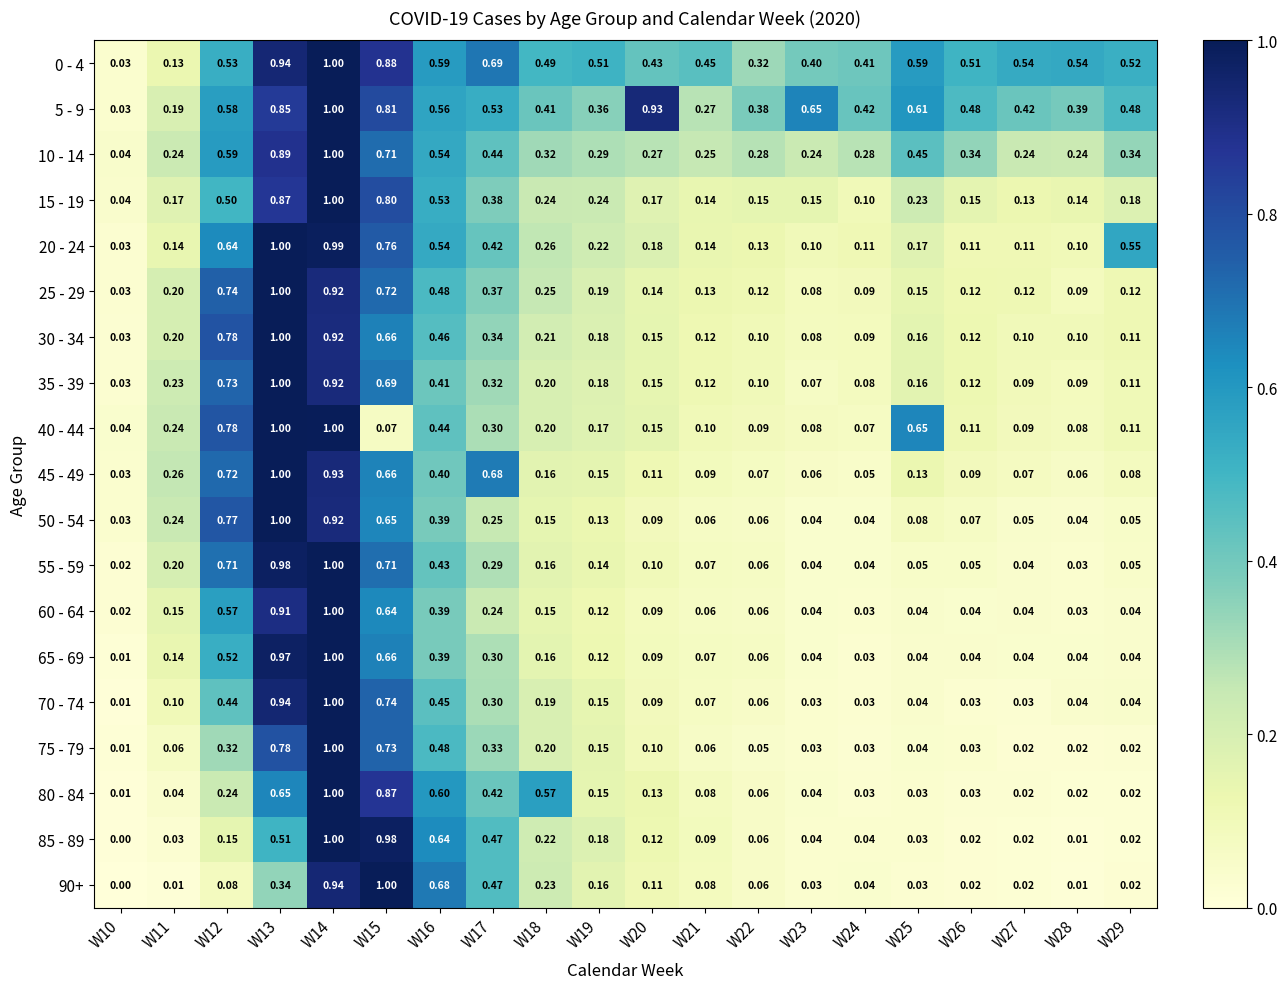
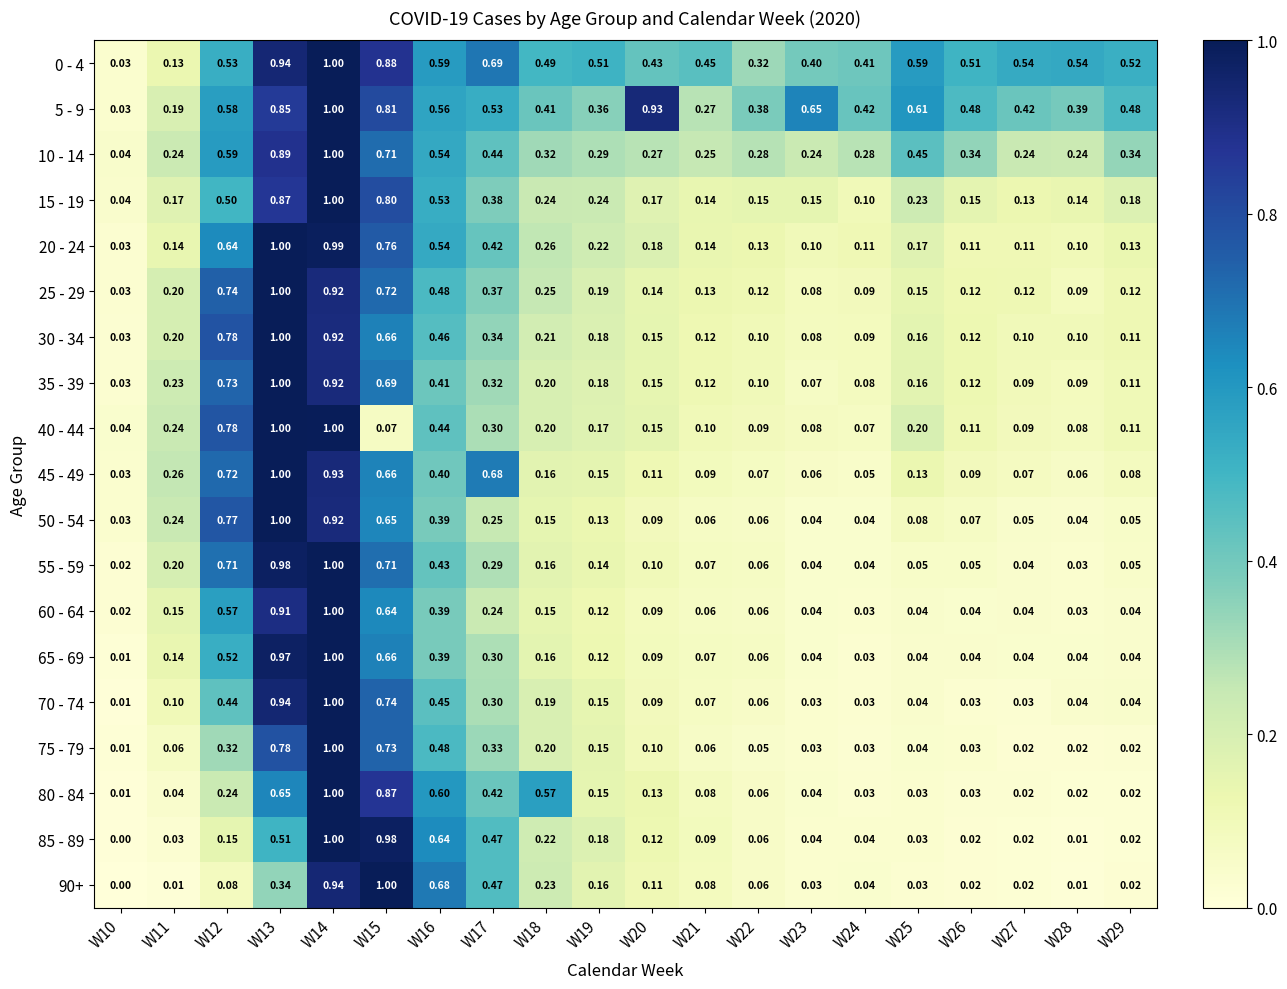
20 - 24, W29: 0.55 -> 0.13
40 - 44, W25: 0.65 -> 0.20
